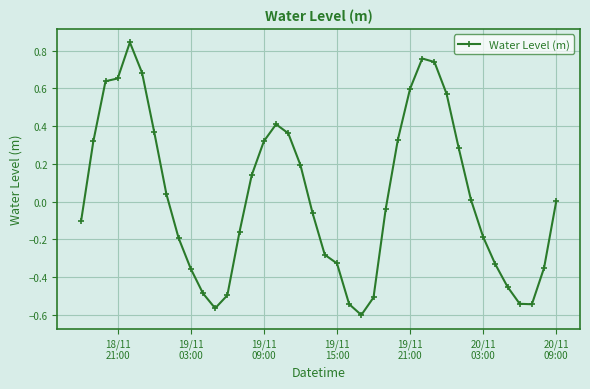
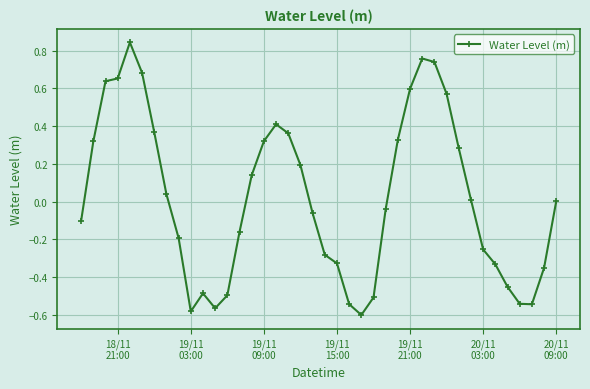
19/11 03:00: -0.36 -> -0.58
20/11 03:00: -0.19 -> -0.25
